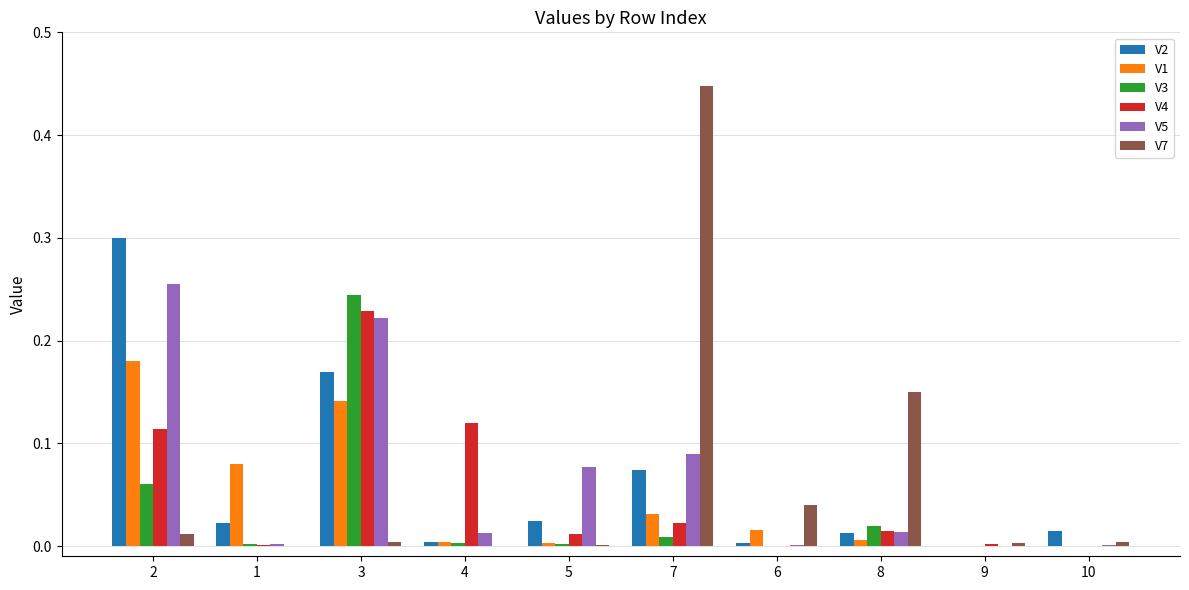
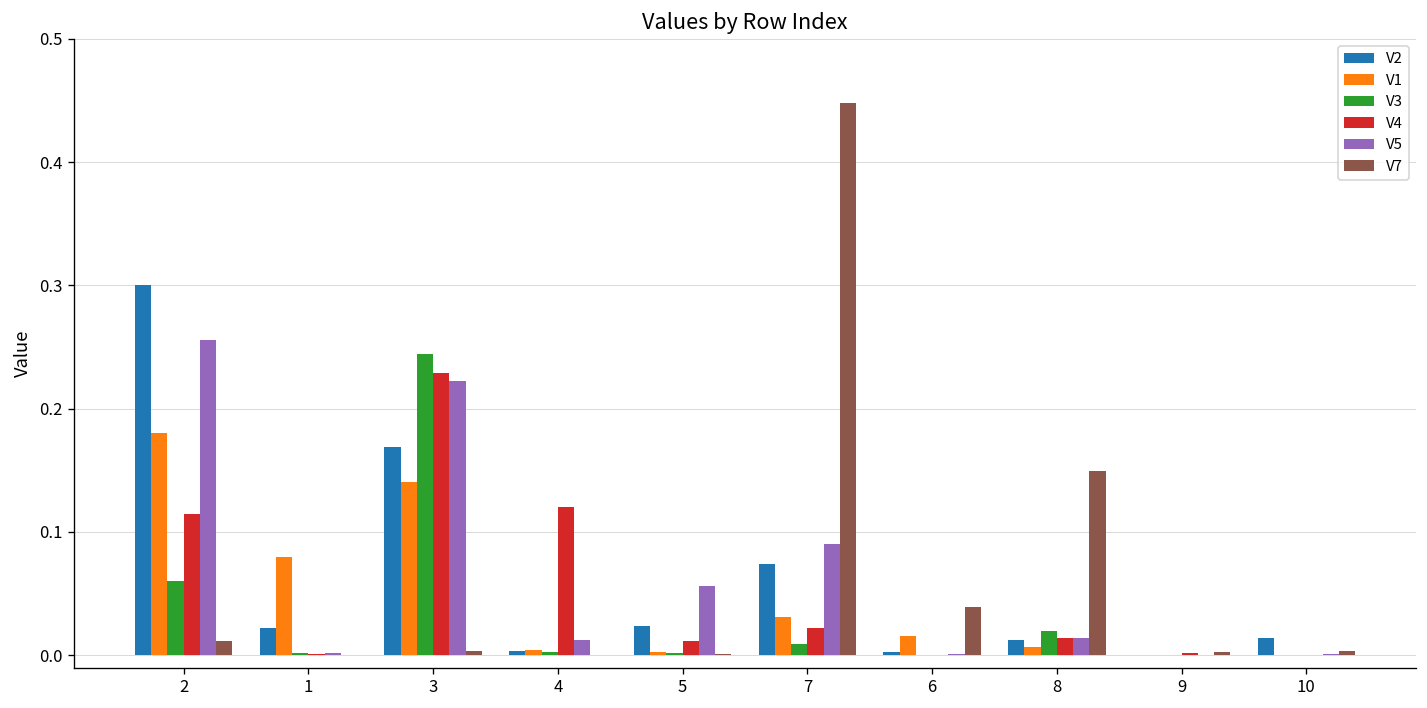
V5, 5: 0.077 -> 0.056
